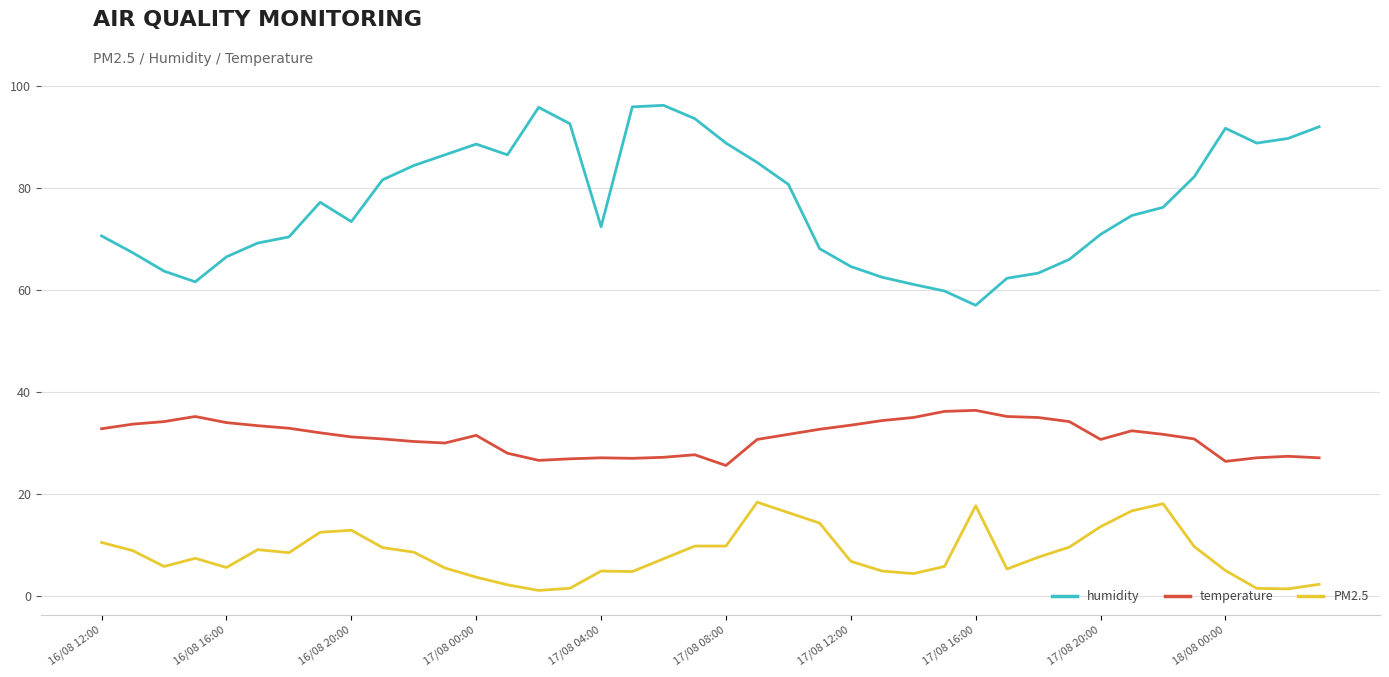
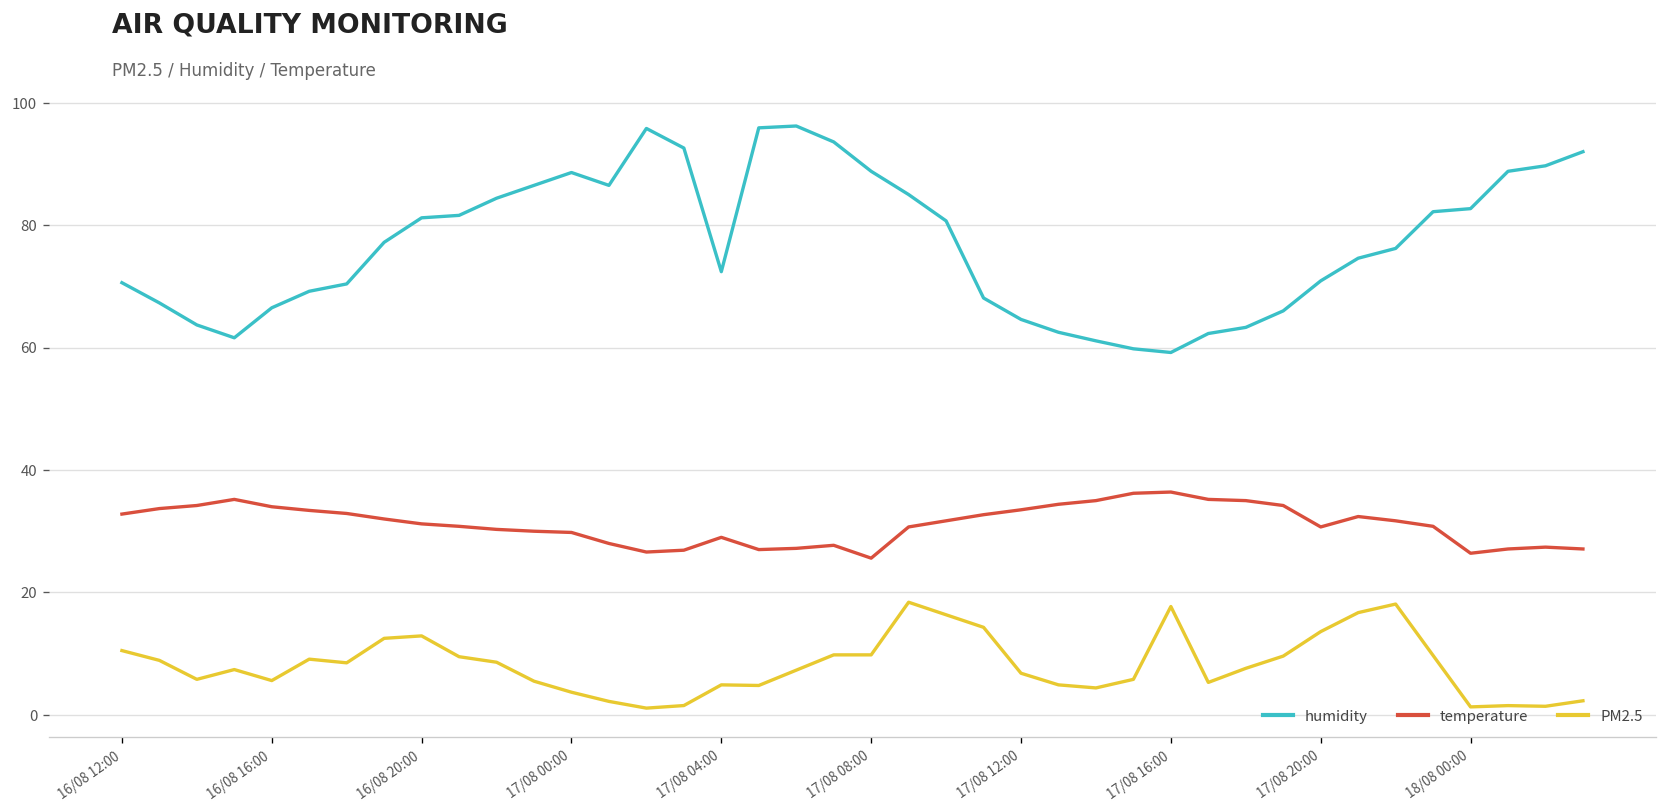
humidity, 16/08 20:00: 73 -> 81
temperature, 17/08 00:00: 32 -> 30
temperature, 17/08 04:00: 27 -> 29
humidity, 17/08 16:00: 57 -> 59
humidity, 18/08 00:00: 92 -> 83
PM2.5, 18/08 00:00: 5 -> 1
